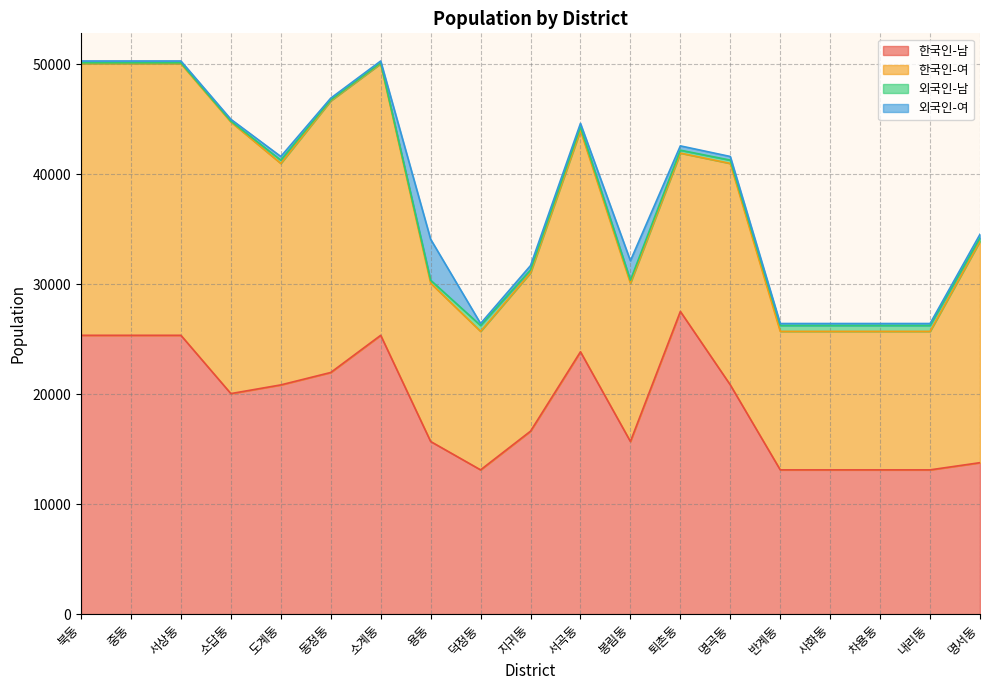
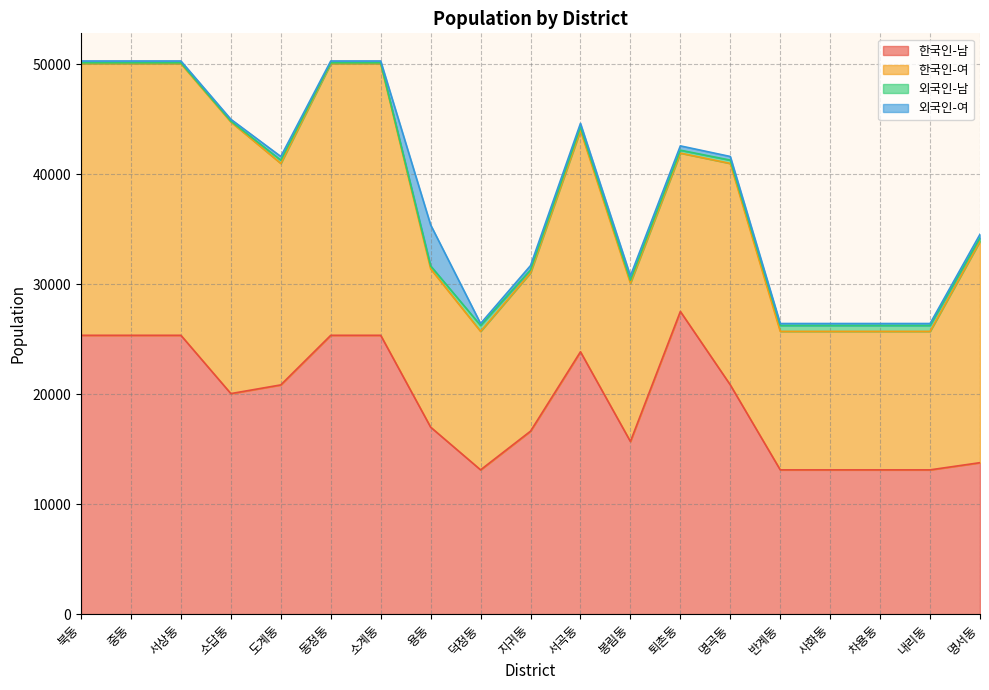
한국인-남, 동정동: 22000 -> 25400
한국인-남, 용동: 15700 -> 17000
외국인-여, 봉림동: 1800 -> 400
